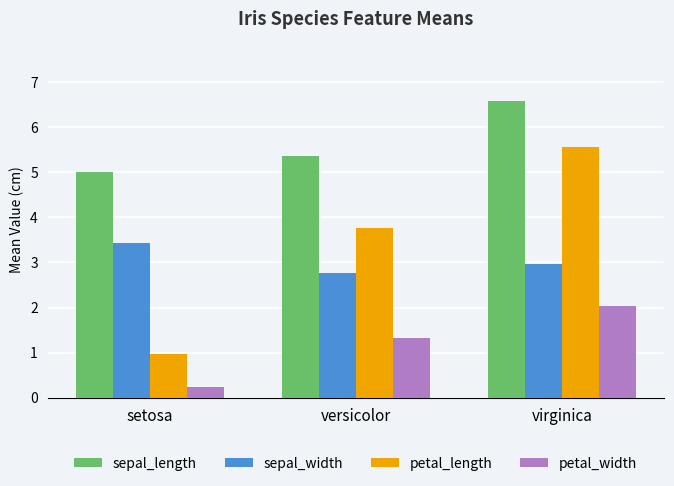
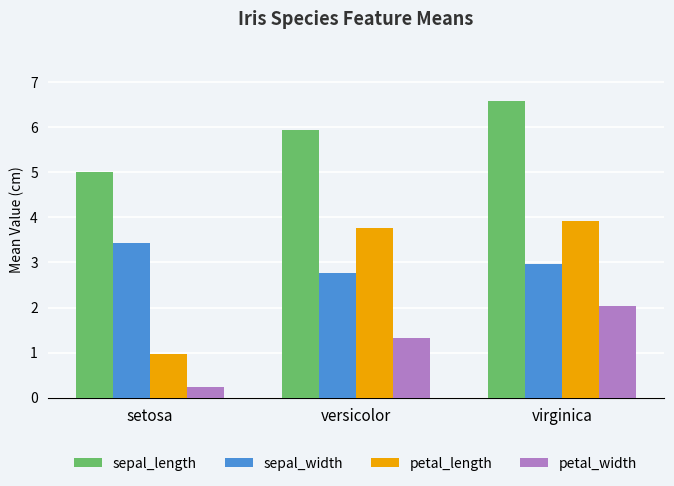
sepal_length, versicolor: 5.4 -> 5.9
petal_length, virginica: 5.6 -> 3.9
